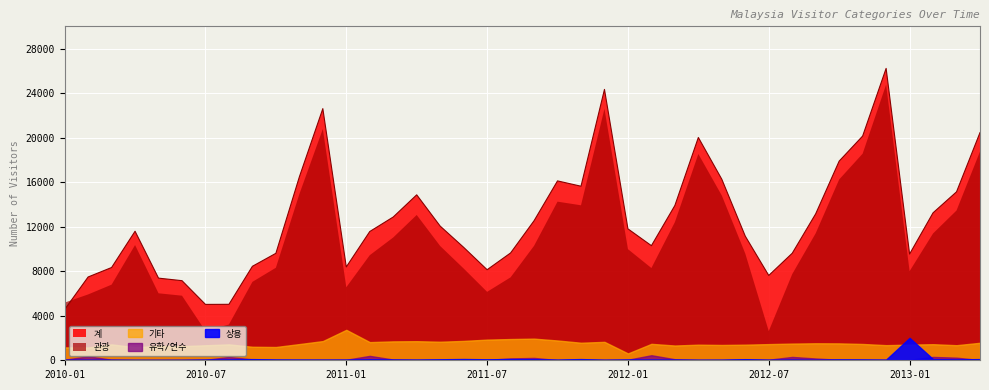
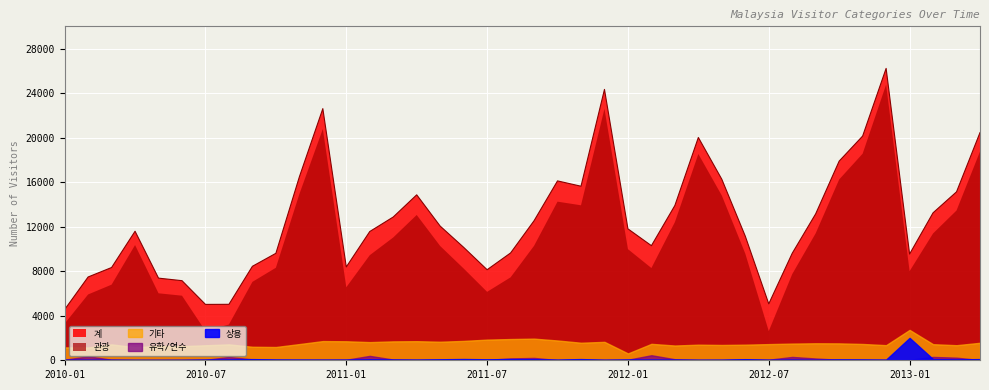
관광, 2010-01: 5200 -> 3300
기타, 2011-01: 2700 -> 1700
계, 2012-07: 7600 -> 5100
기타, 2013-01: 1400 -> 2700
